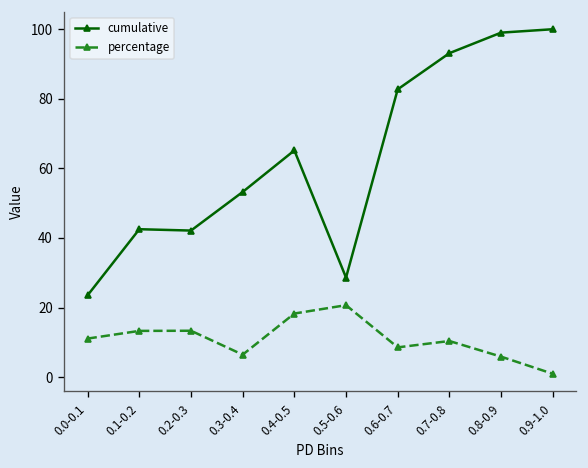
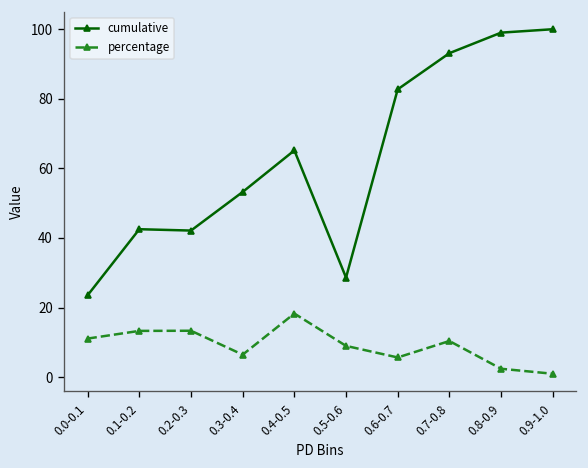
percentage, 0.5-0.6: 21 -> 9
percentage, 0.6-0.7: 9 -> 6
percentage, 0.8-0.9: 6 -> 2
